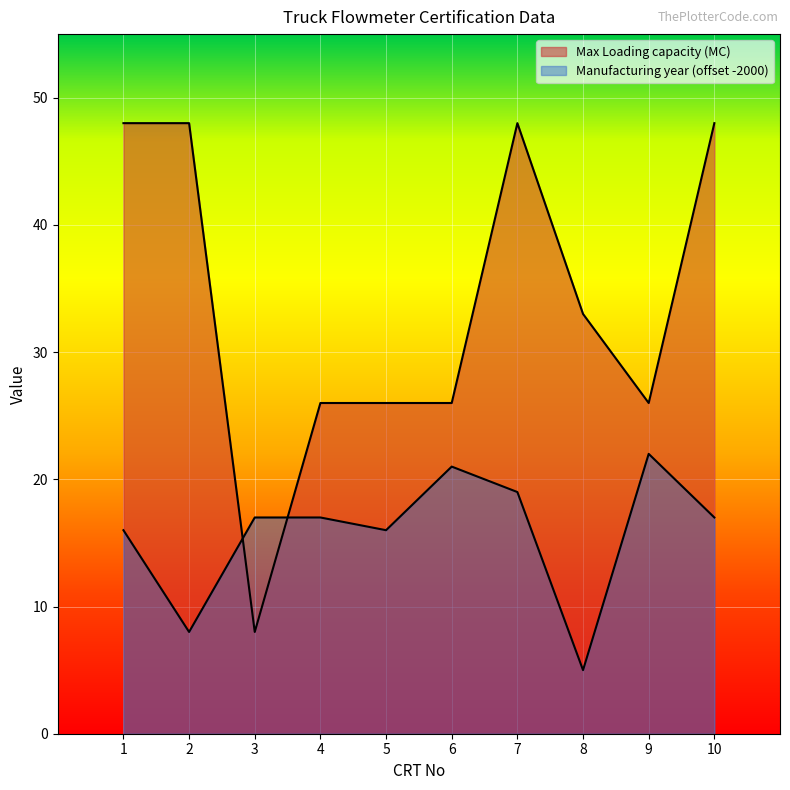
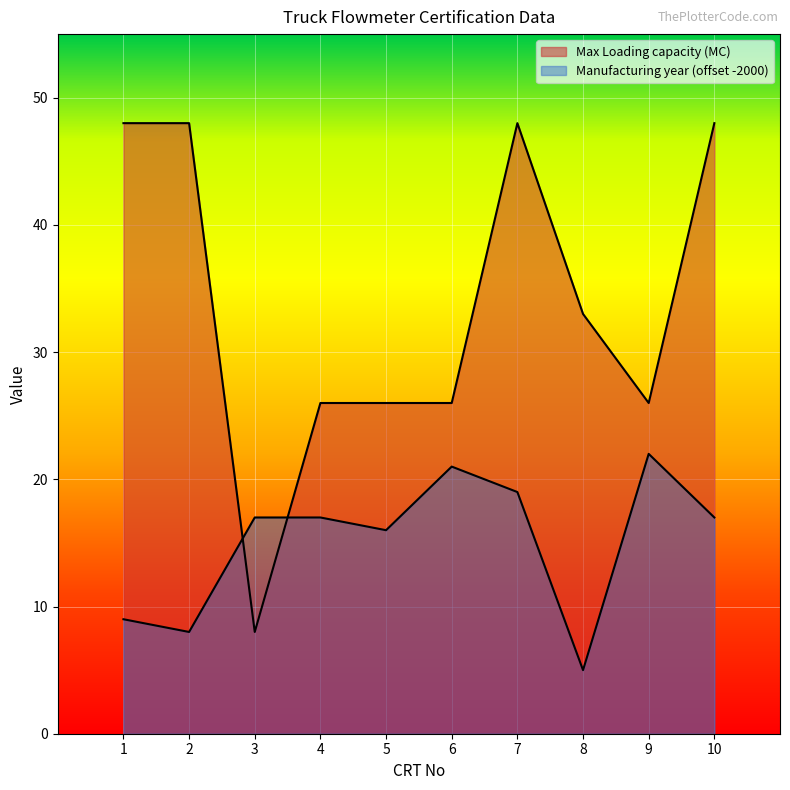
Manufacturing year (offset -2000), 1: 16.0 -> 9.0
